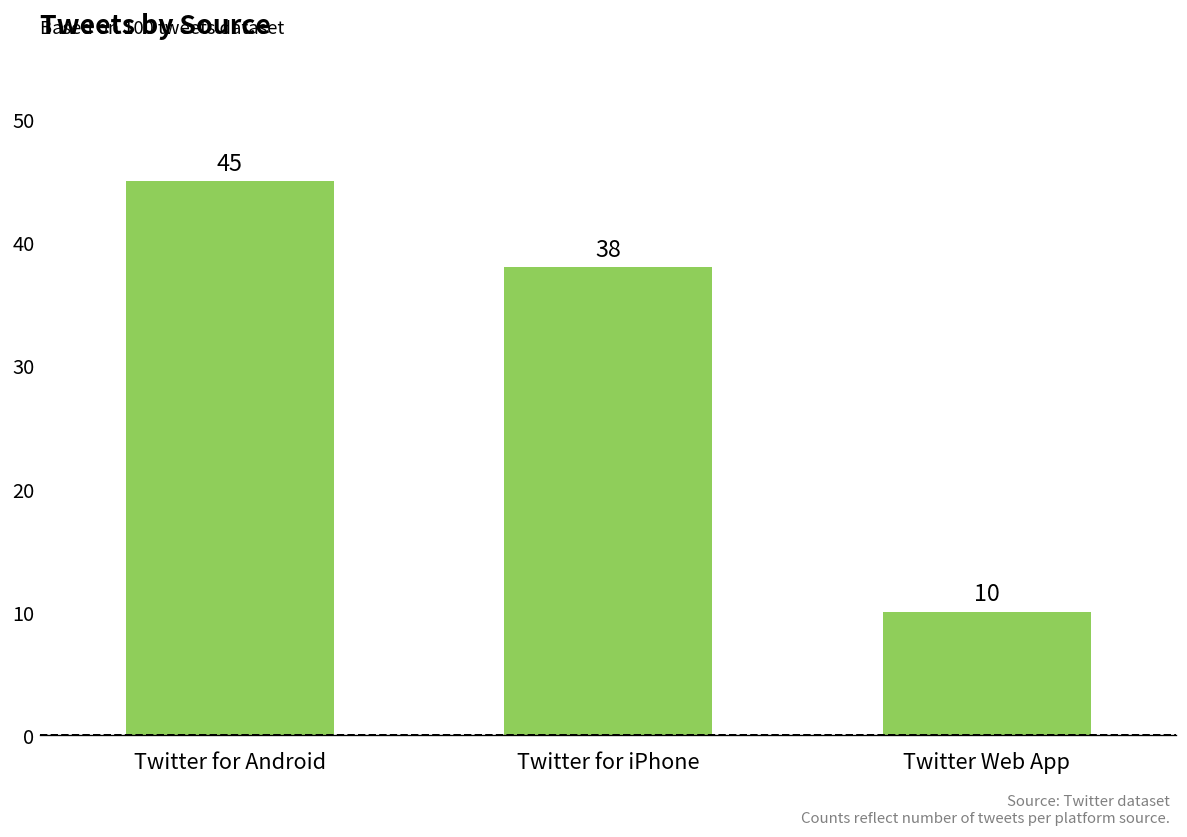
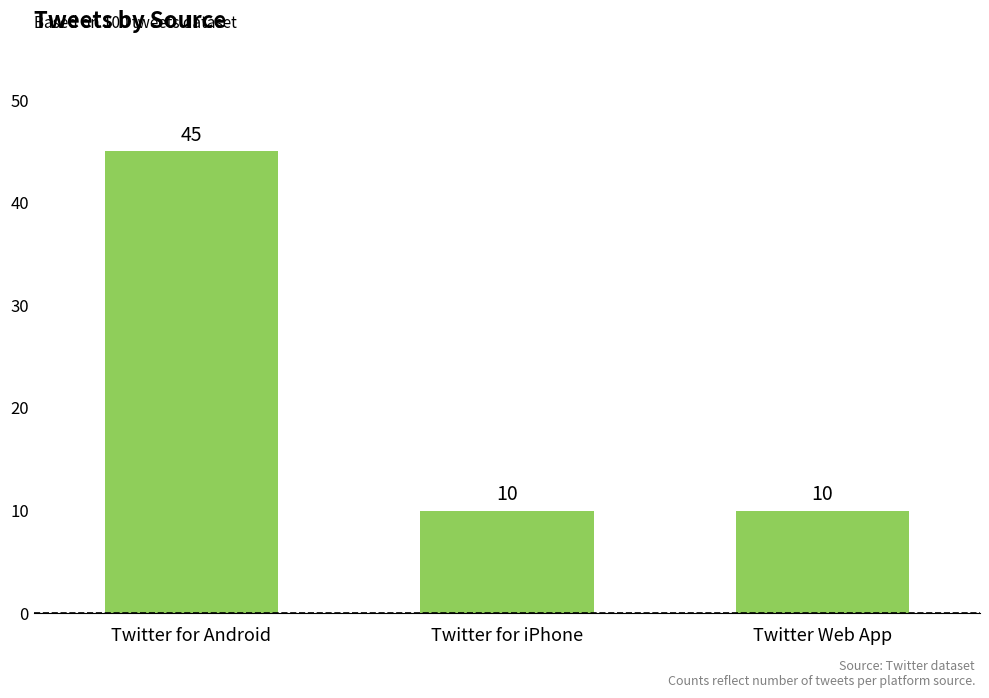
Twitter for iPhone: 38 -> 10
